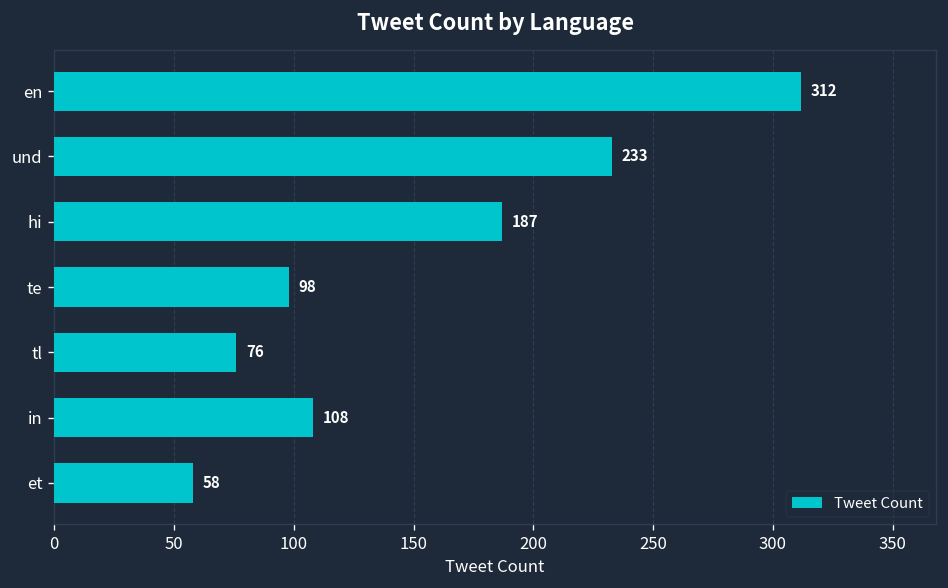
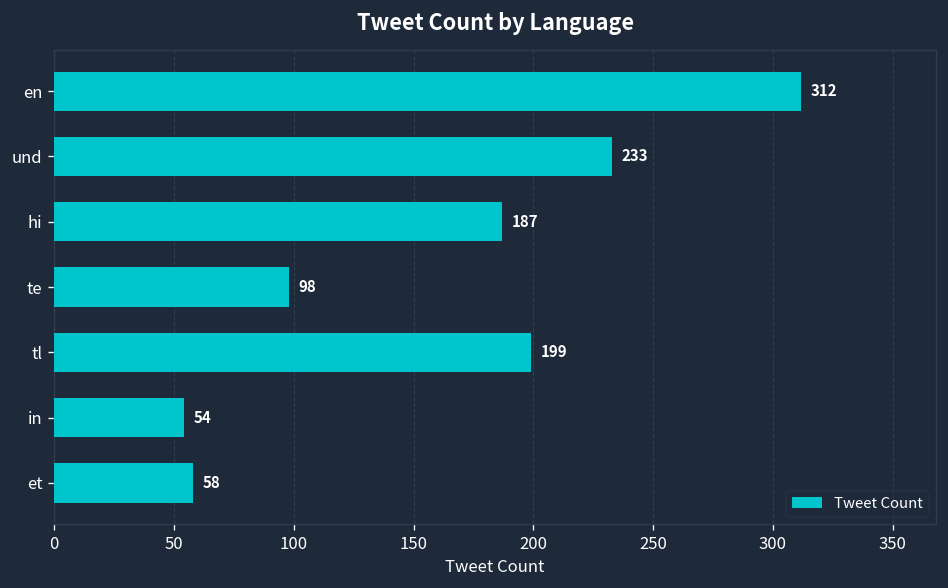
tl: 76 -> 199
in: 108 -> 54
